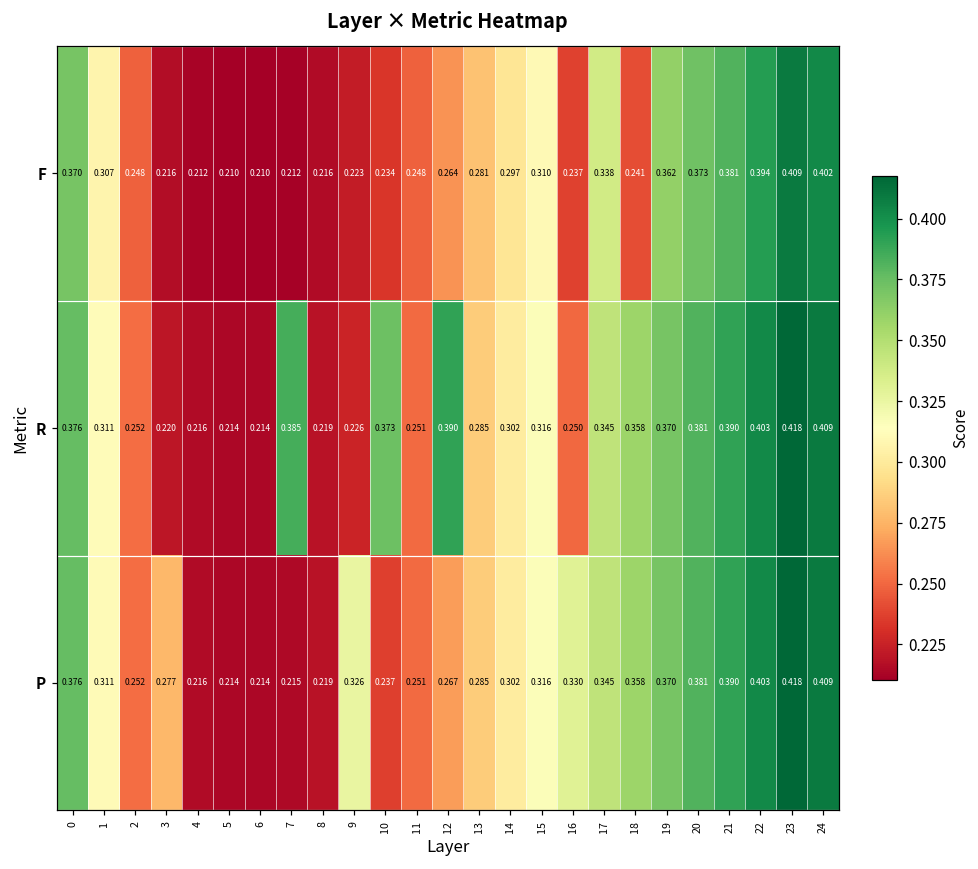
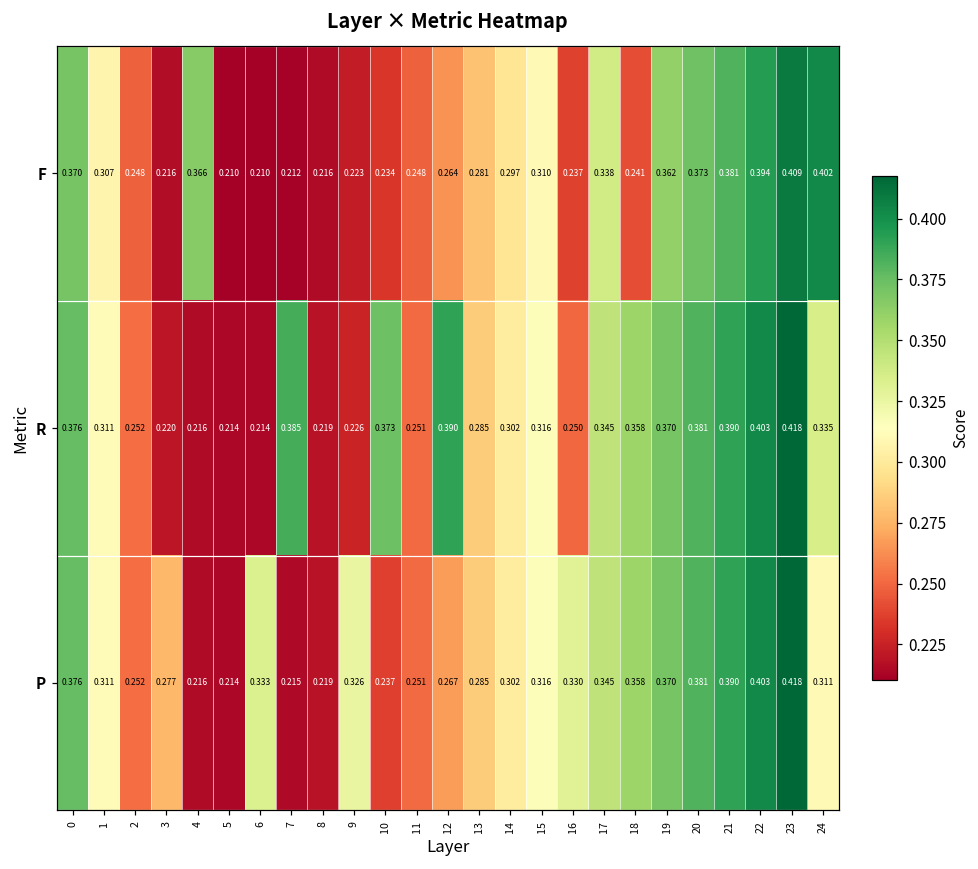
F, 4: 0.212 -> 0.366
R, 24: 0.409 -> 0.335
P, 6: 0.214 -> 0.333
P, 24: 0.409 -> 0.311
